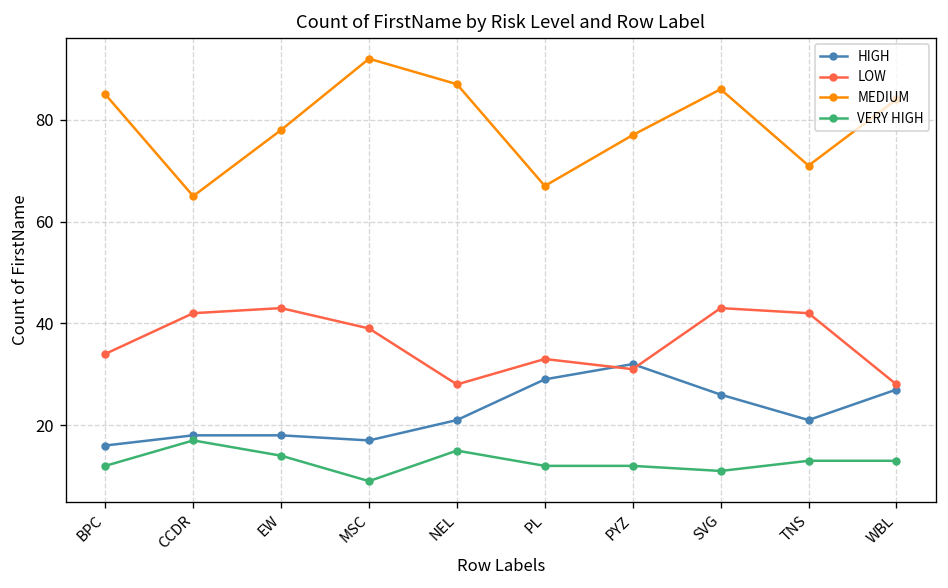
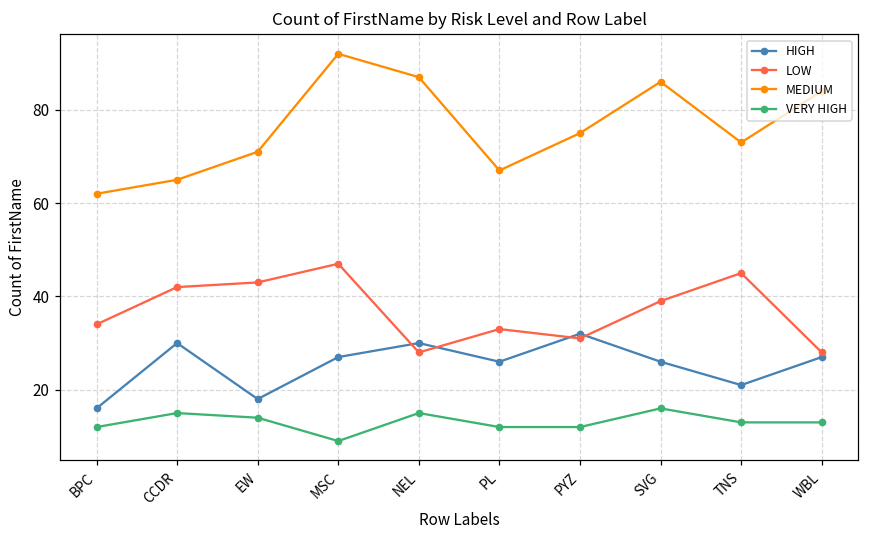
MEDIUM, BPC: 85 -> 62
HIGH, CCDR: 18 -> 30
VERY HIGH, CCDR: 17 -> 15
MEDIUM, EW: 78 -> 71
HIGH, MSC: 17 -> 27
LOW, MSC: 39 -> 47
HIGH, NEL: 21 -> 30
HIGH, PL: 29 -> 26
MEDIUM, PYZ: 77 -> 75
LOW, SVG: 43 -> 39
VERY HIGH, SVG: 11 -> 16
LOW, TNS: 42 -> 45
MEDIUM, TNS: 71 -> 73
